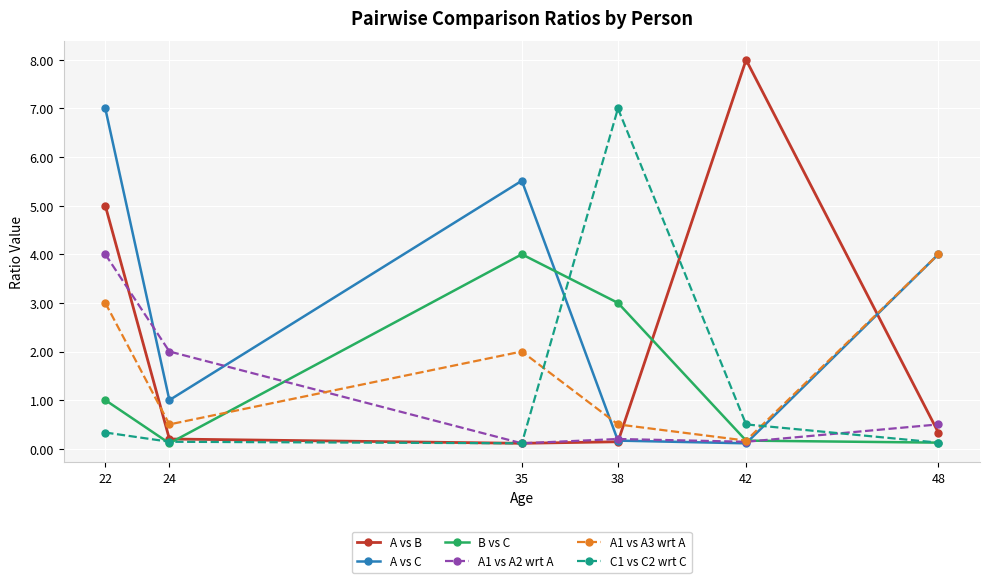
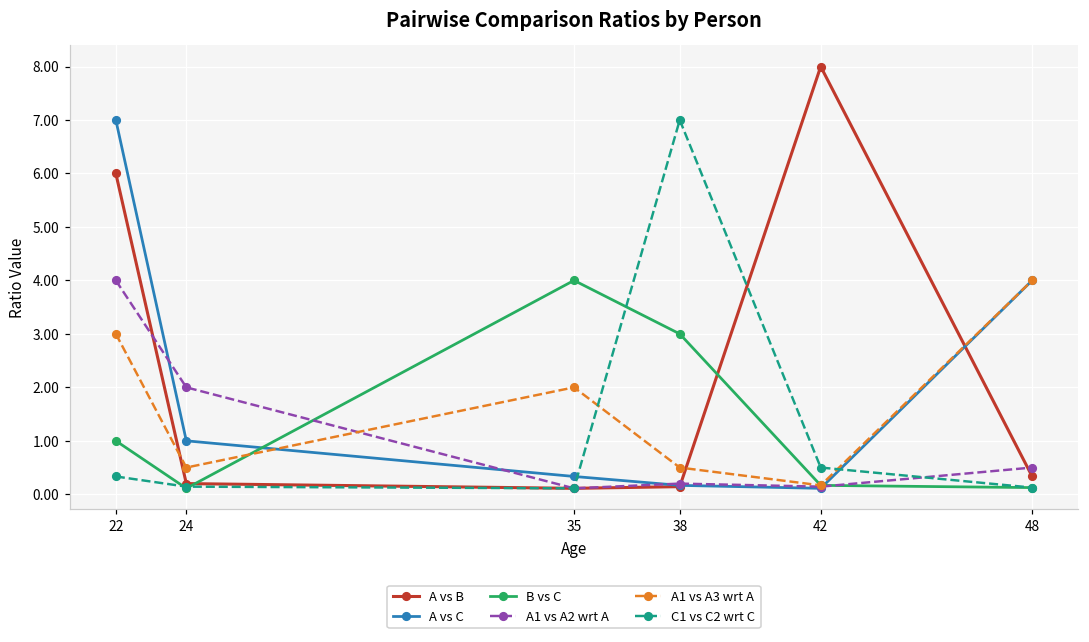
A vs B, 22: 5 -> 6
A vs C, 35: 5.5 -> 0.3
